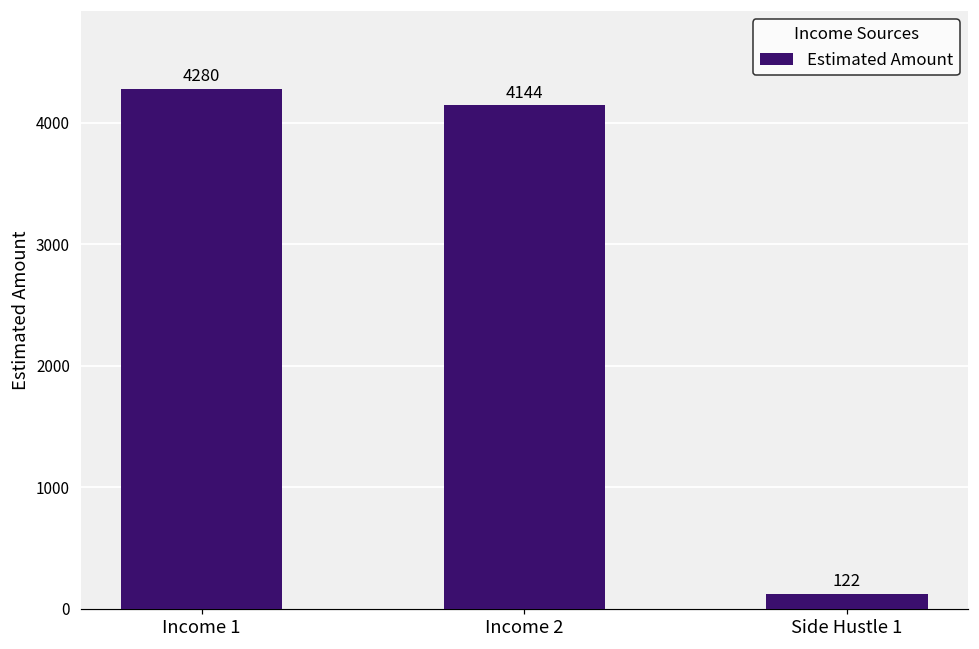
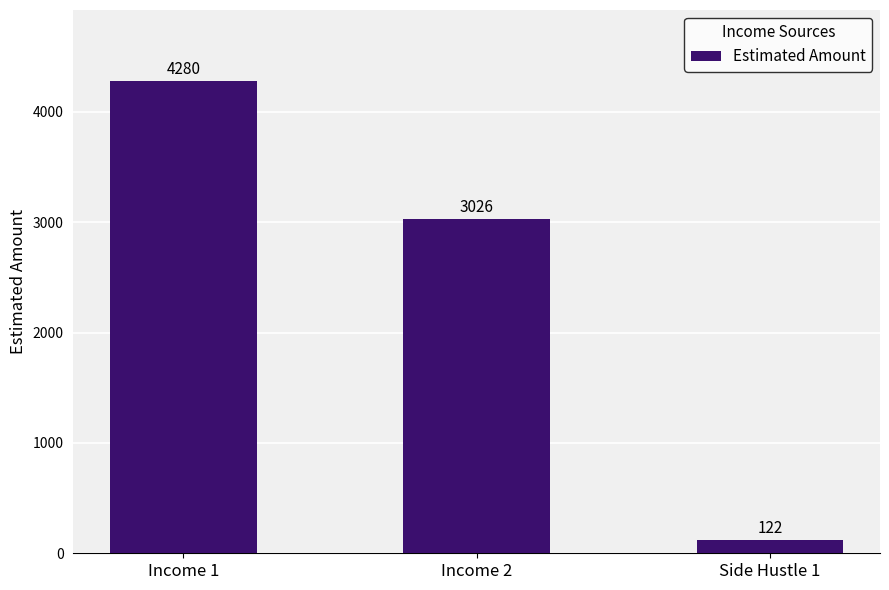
Income 2: 4144 -> 3026
